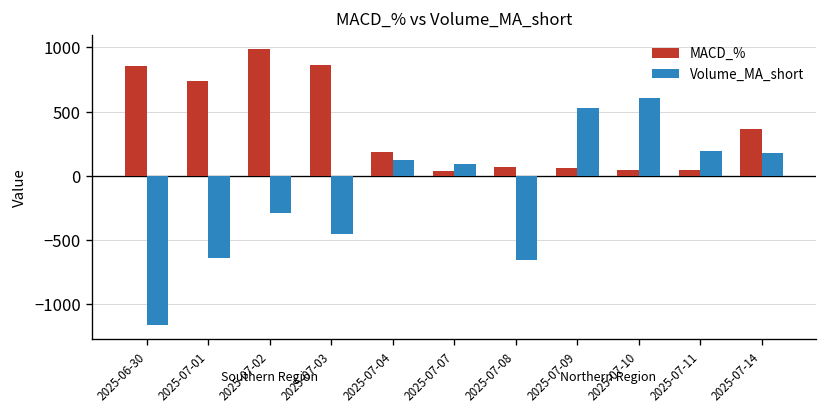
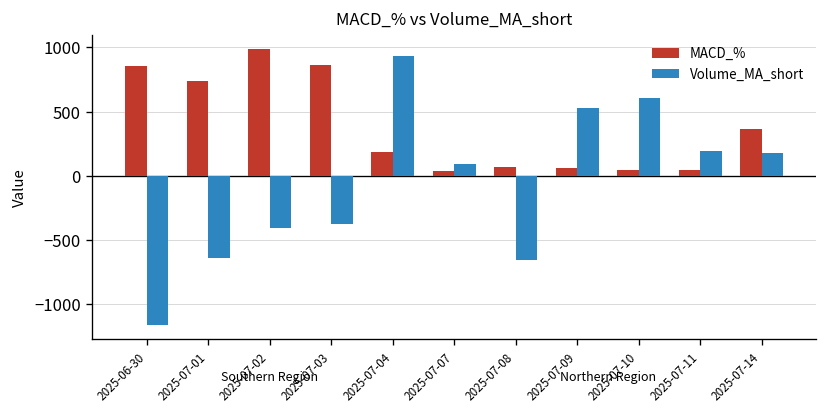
Volume_MA_short, 2025-07-02: -290 -> -410
Volume_MA_short, 2025-07-03: -460 -> -380
Volume_MA_short, 2025-07-04: 120 -> 940
